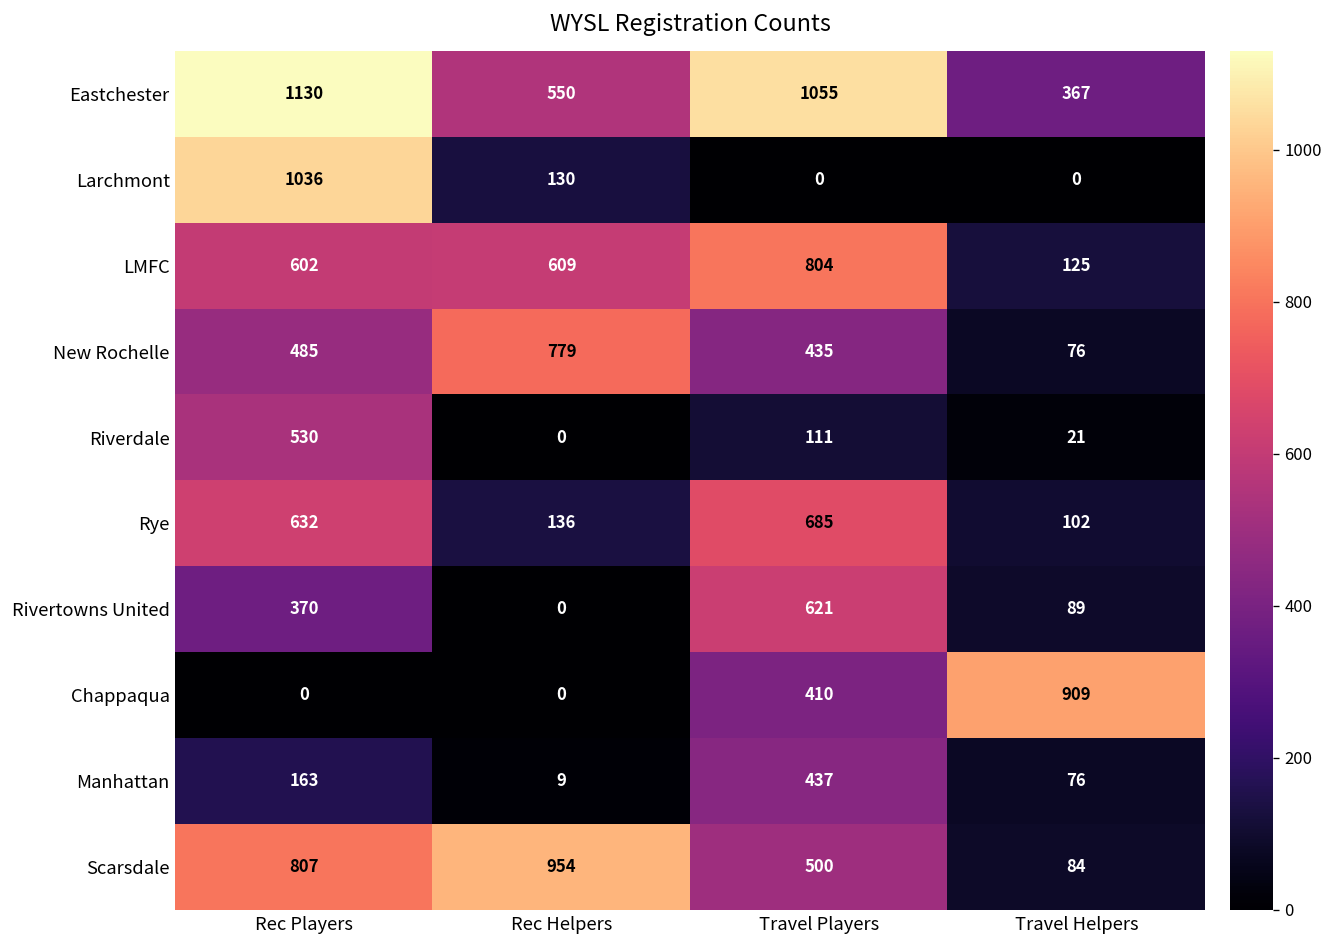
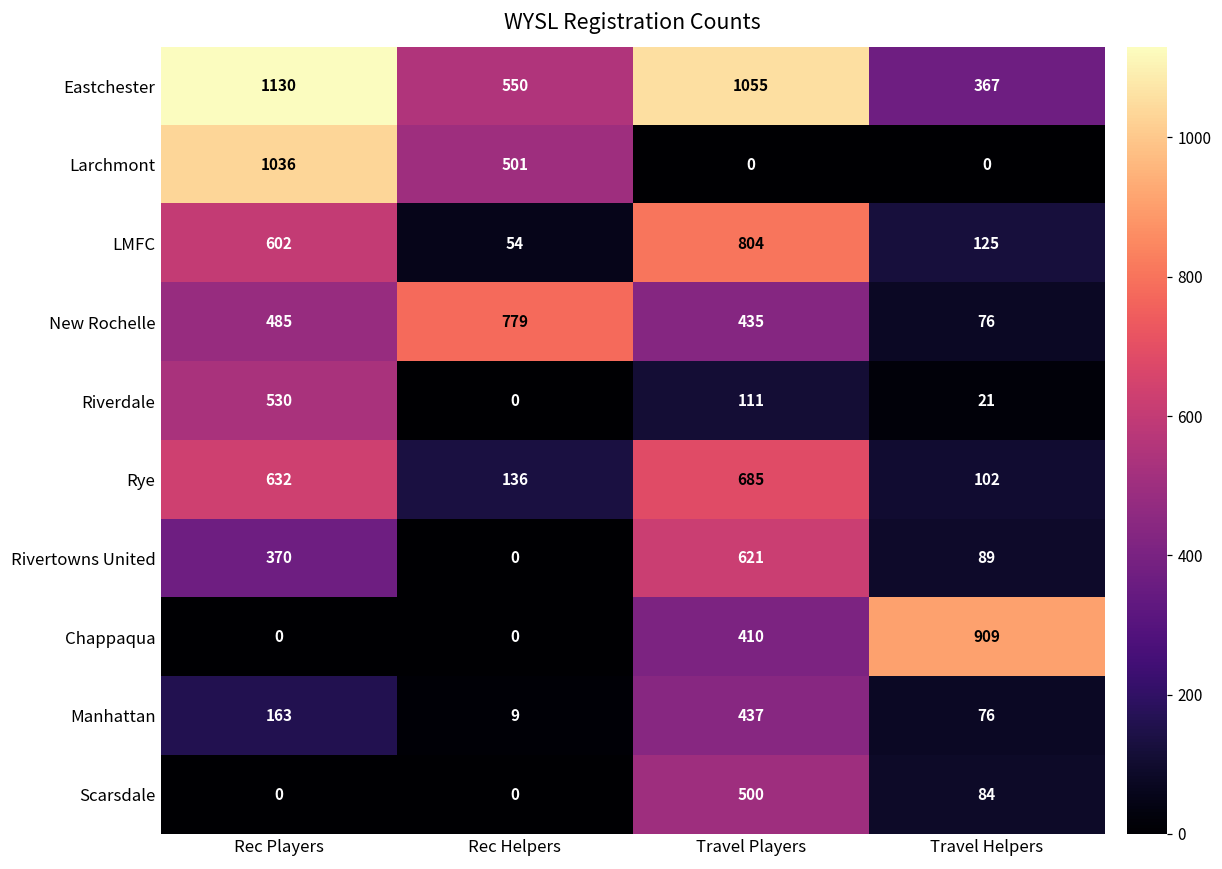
Larchmont, Rec Helpers: 130 -> 501
LMFC, Rec Helpers: 609 -> 54
Scarsdale, Rec Players: 807 -> 0
Scarsdale, Rec Helpers: 954 -> 0
